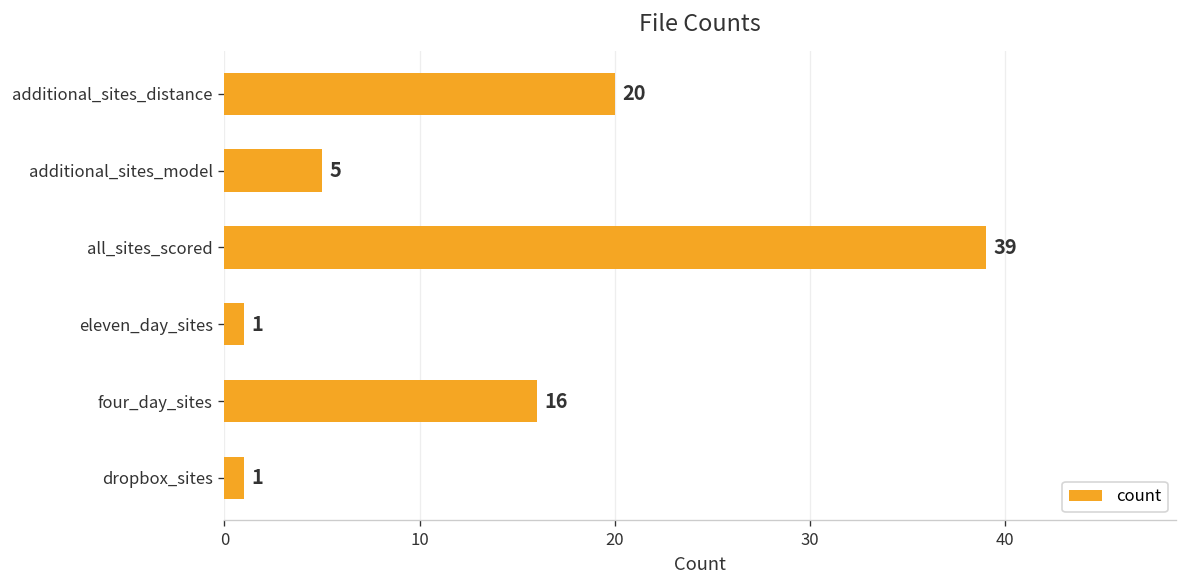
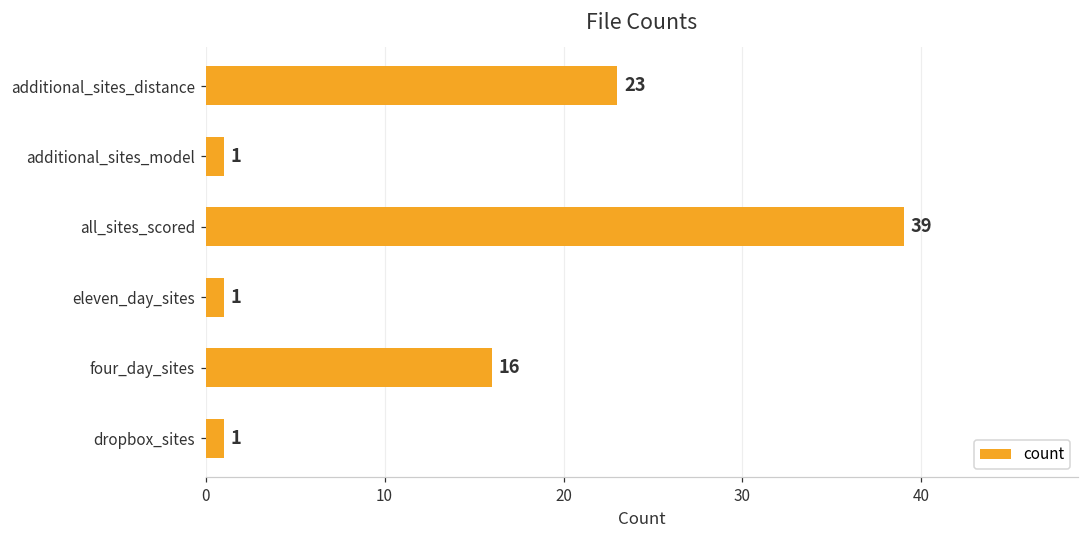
additional_sites_distance: 20 -> 23
additional_sites_model: 5 -> 1
